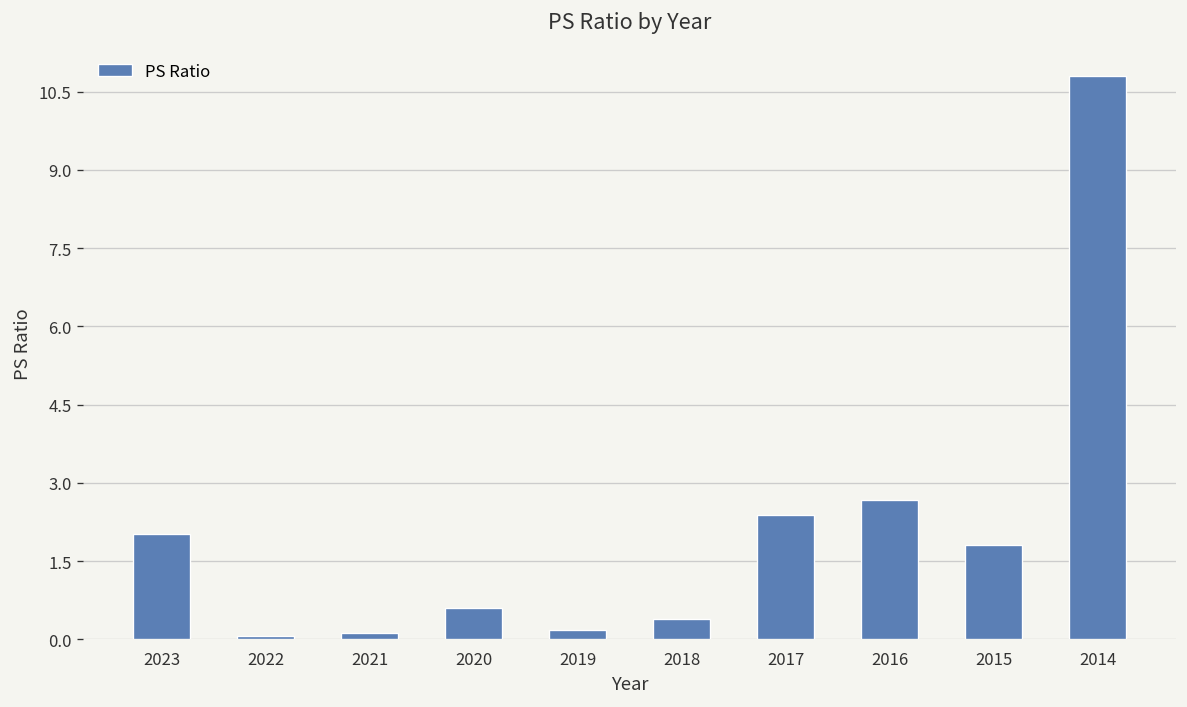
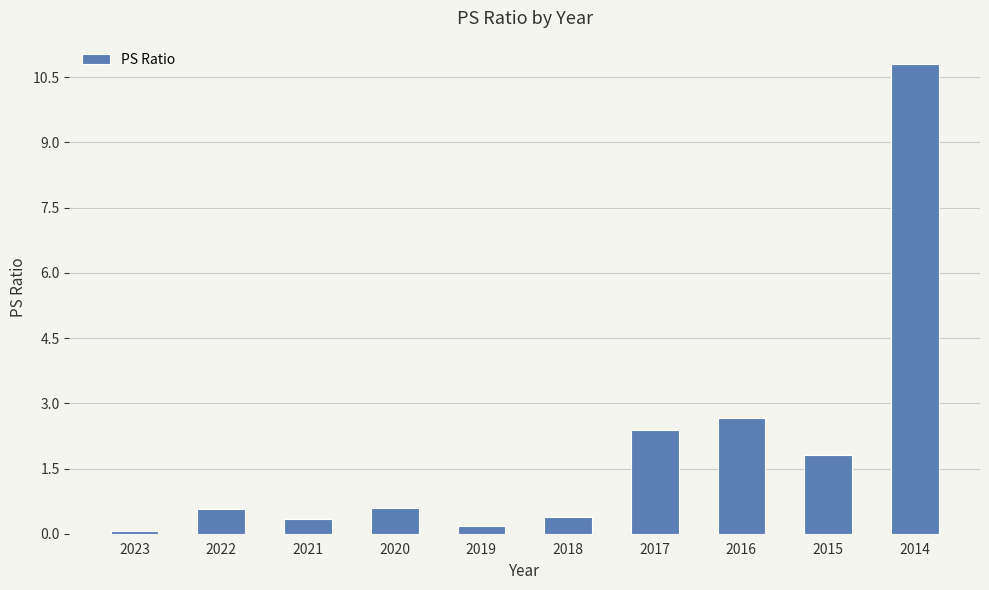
2023: 2.0 -> 0.1
2022: 0.1 -> 0.6
2021: 0.1 -> 0.3
